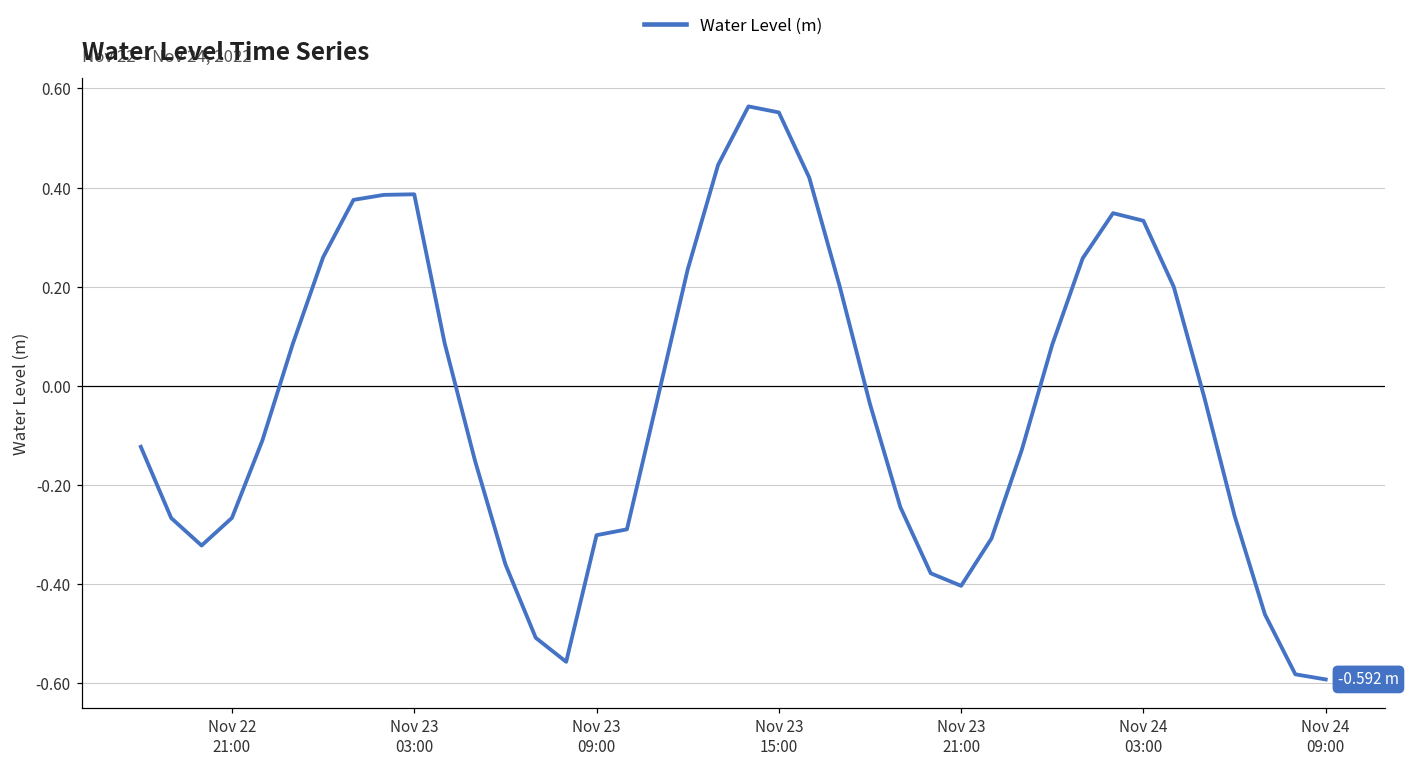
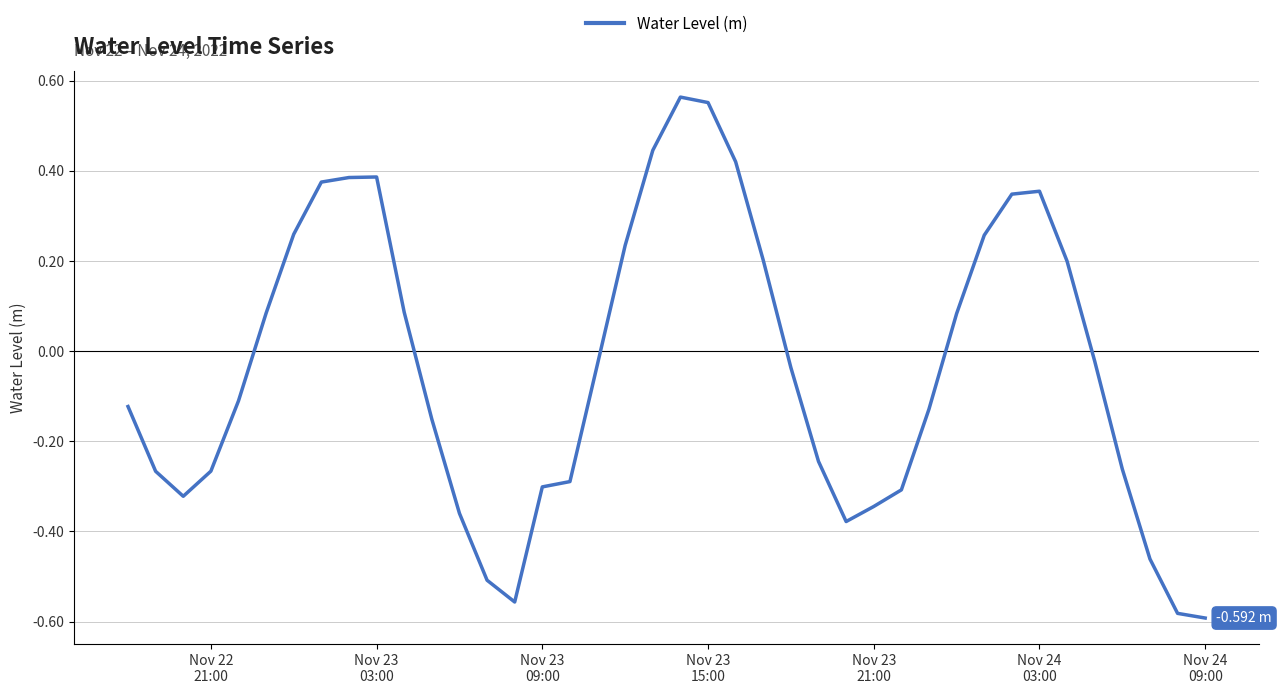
Nov 23 21:00: -0.40 -> -0.34
Nov 24 03:00: 0.33 -> 0.35
